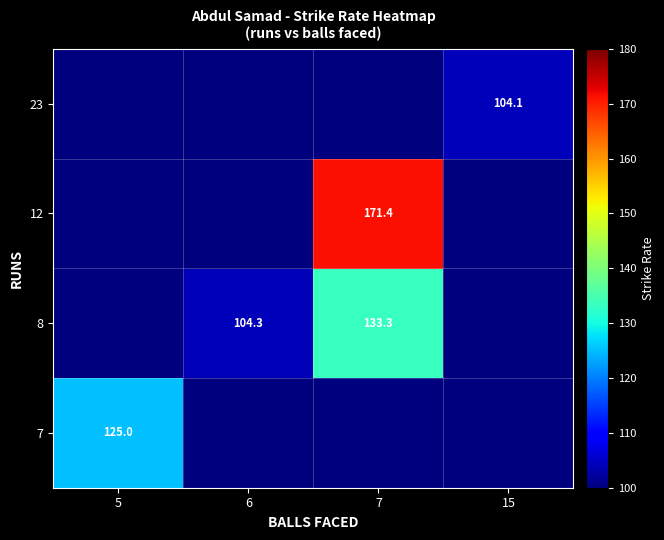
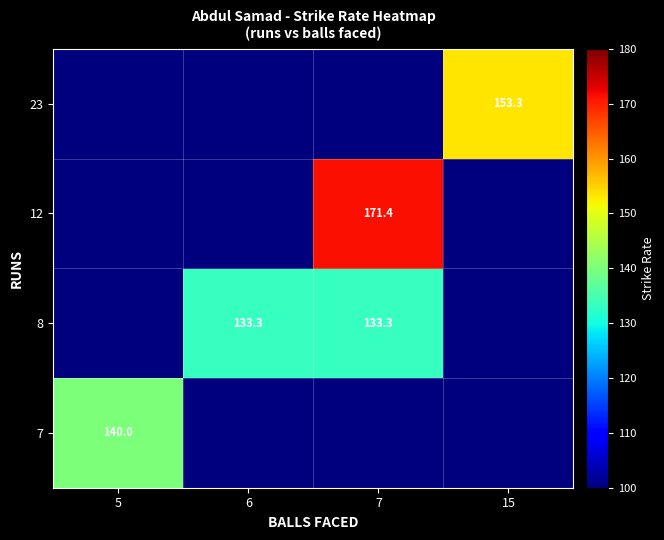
23, 15: 104.1 -> 153.3
8, 6: 104.3 -> 133.3
7, 5: 125.0 -> 140.0
